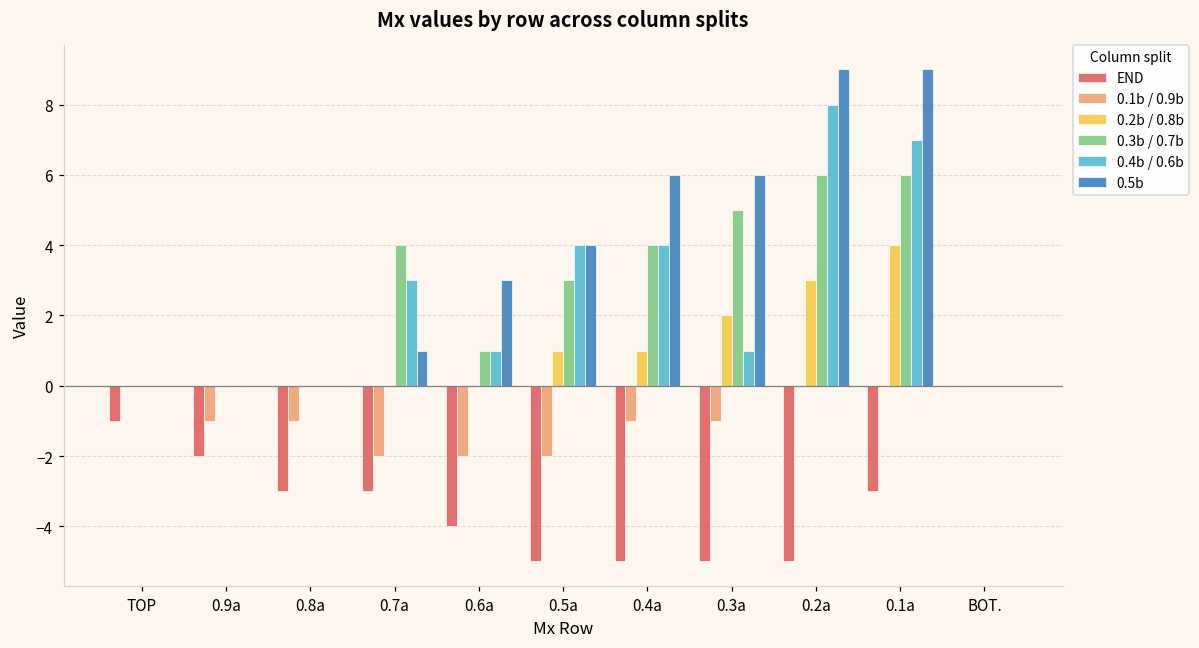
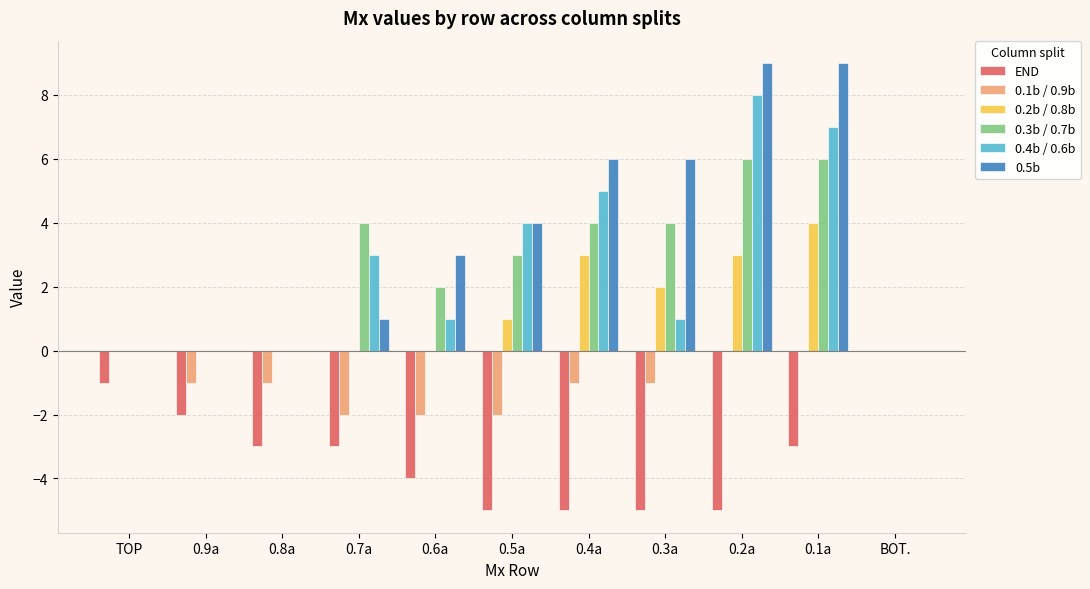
0.3b / 0.7b, 0.6a: 1 -> 2
0.2b / 0.8b, 0.4a: 1 -> 3
0.4b / 0.6b, 0.4a: 4 -> 5
0.3b / 0.7b, 0.3a: 5 -> 4
